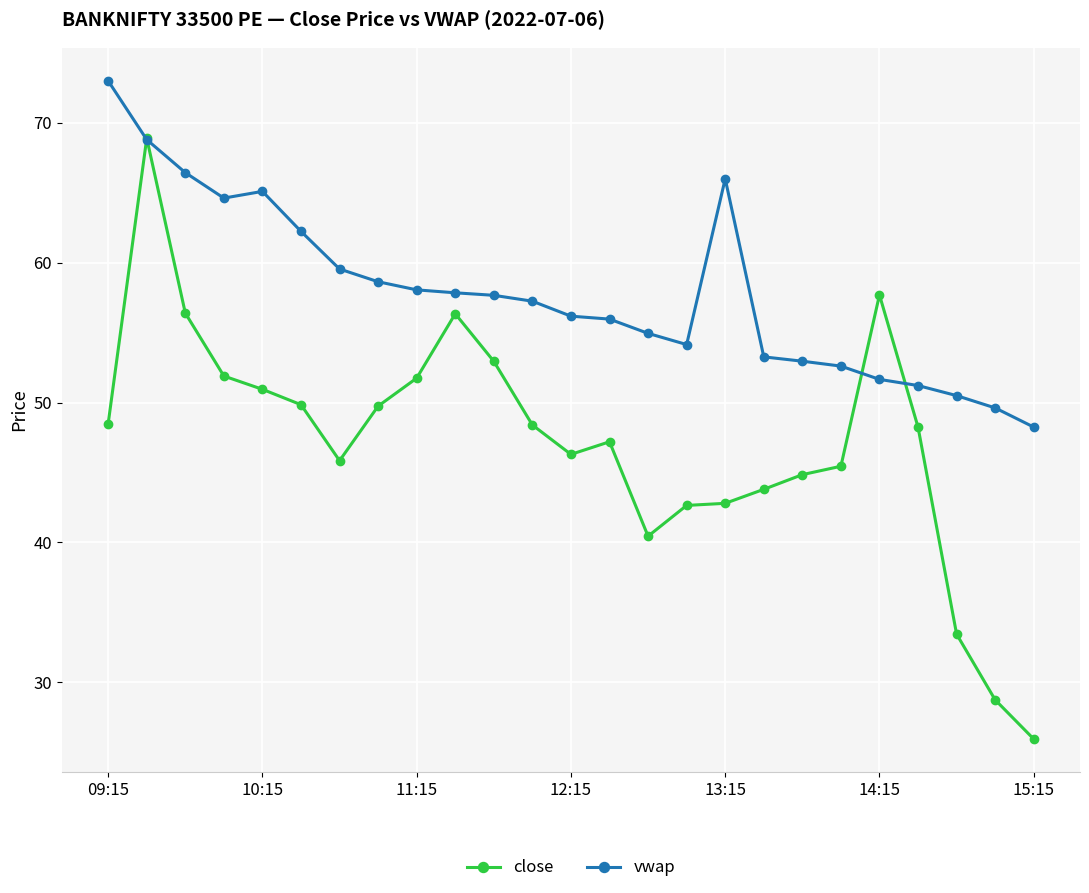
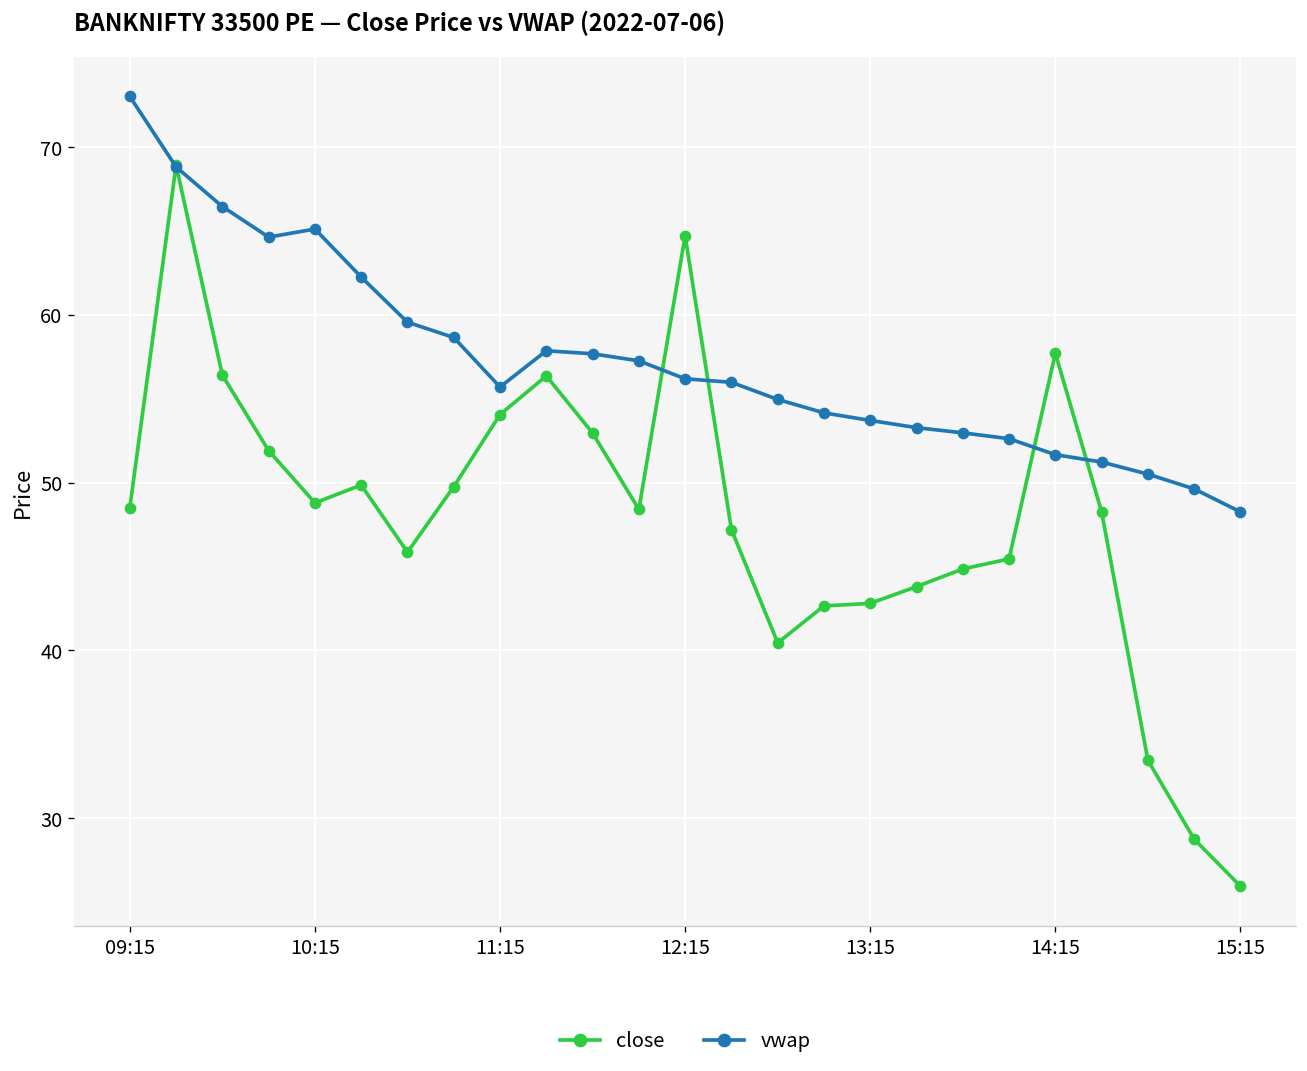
close, 10:15: 51.0 -> 48.8
close, 11:15: 51.8 -> 54.1
vwap, 11:15: 58.1 -> 55.7
close, 12:15: 46.3 -> 64.7
vwap, 13:15: 66.0 -> 53.7
